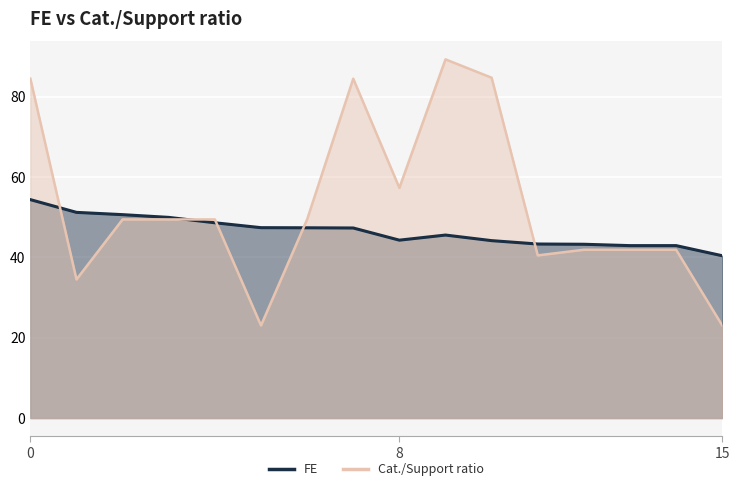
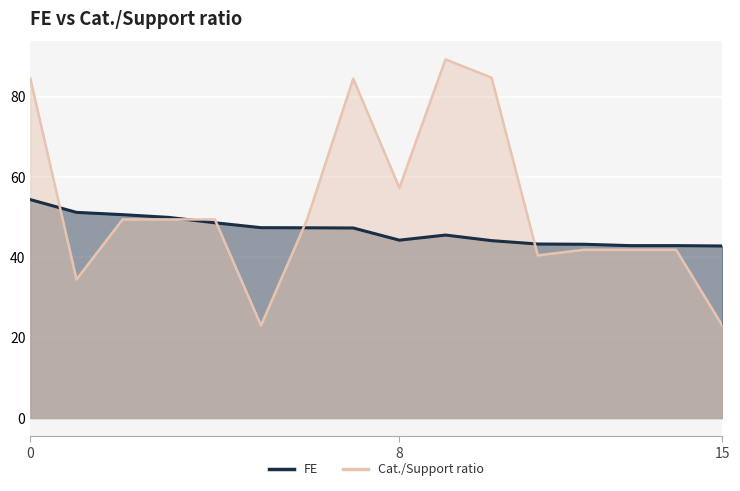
FE, 15: 40 -> 43
